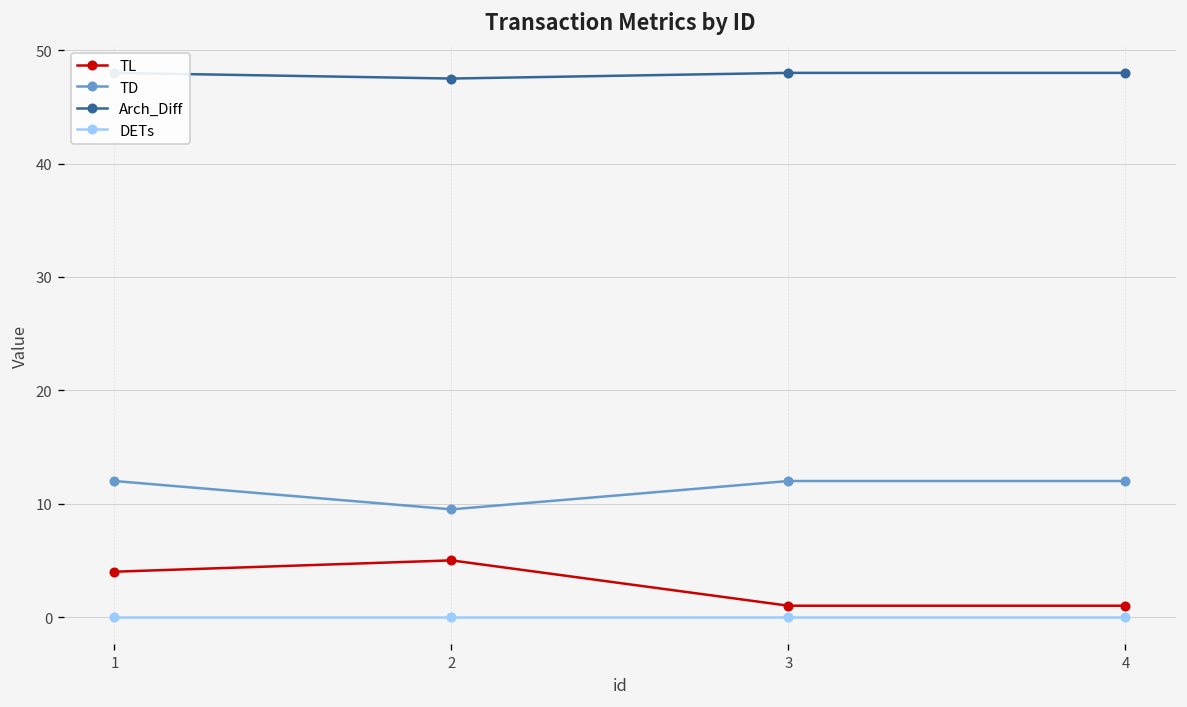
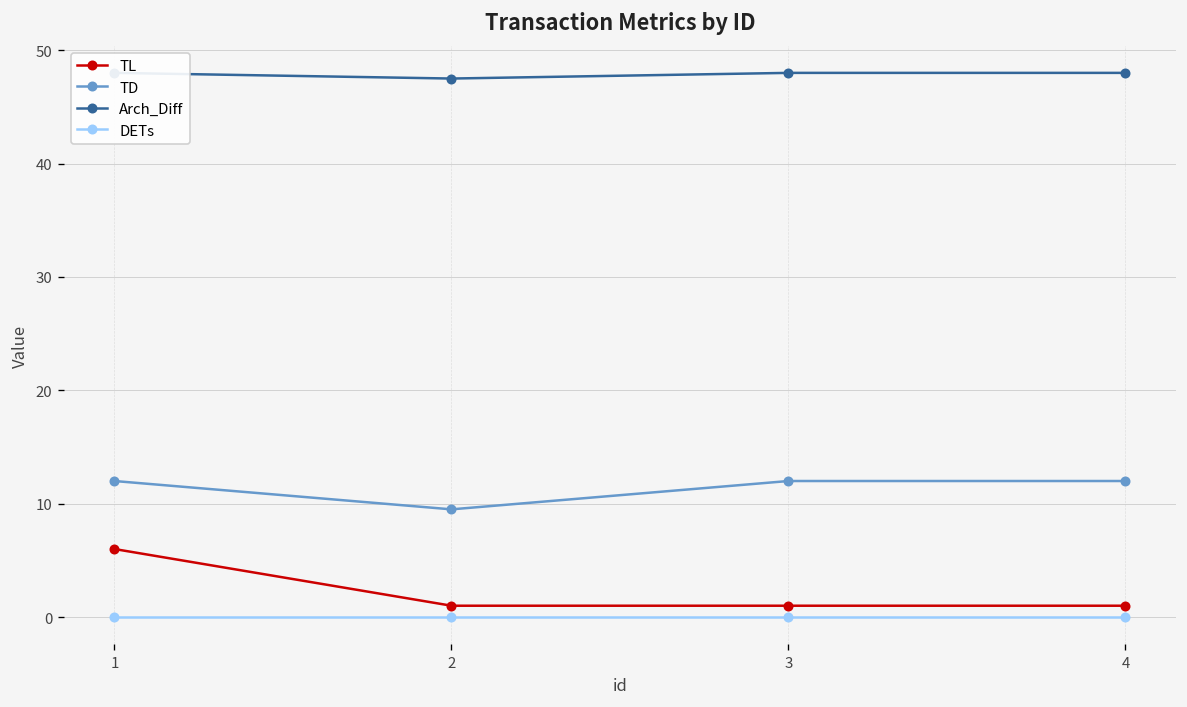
TL, 1: 4 -> 6
TL, 2: 5 -> 1
